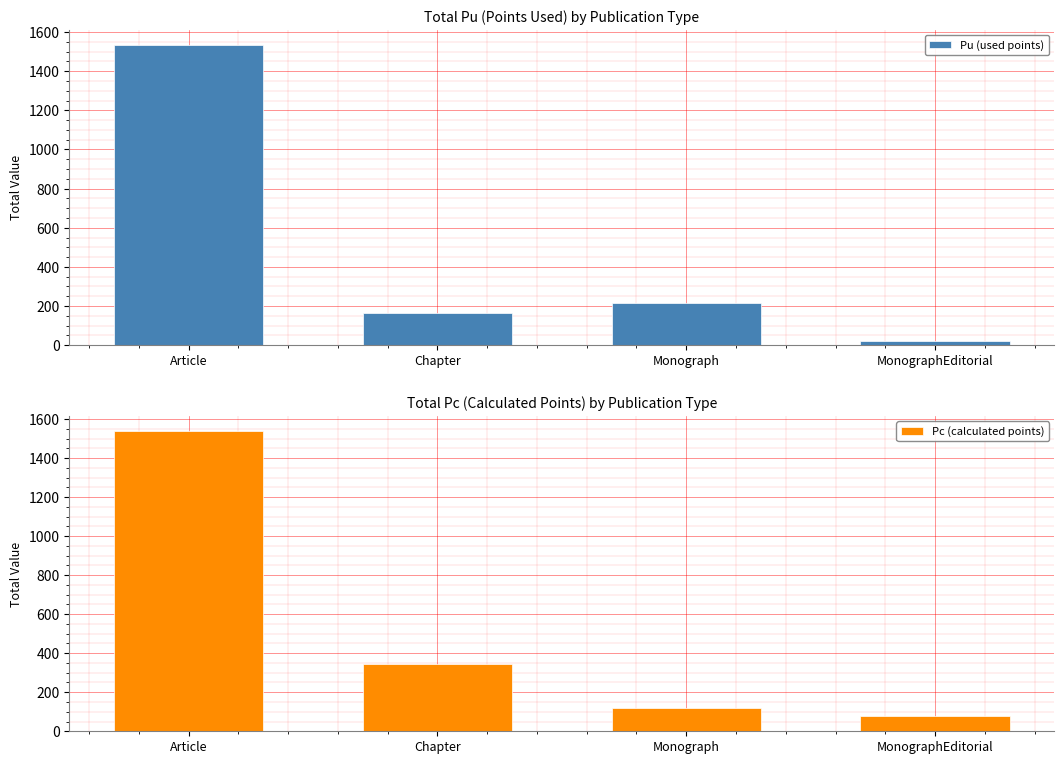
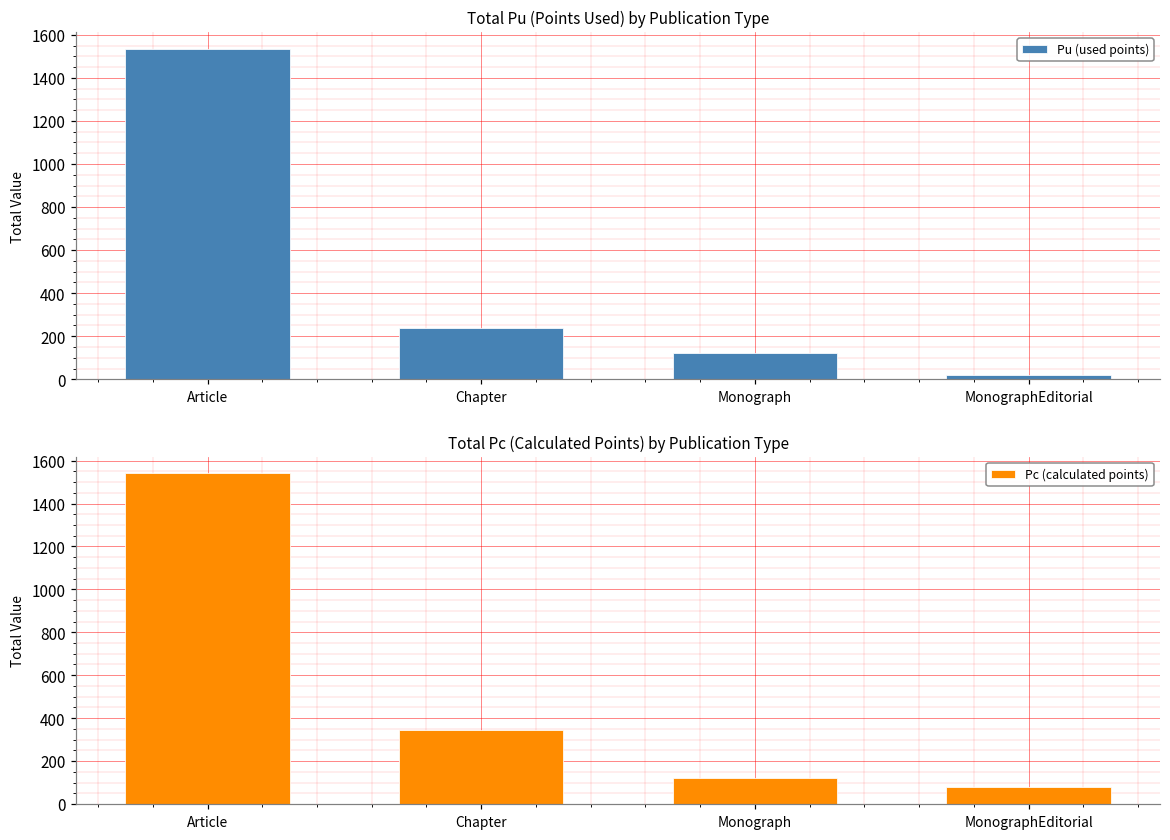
Total Pu (Points Used) by Publication Type, Chapter: 160 -> 240
Total Pu (Points Used) by Publication Type, Monograph: 220 -> 120
